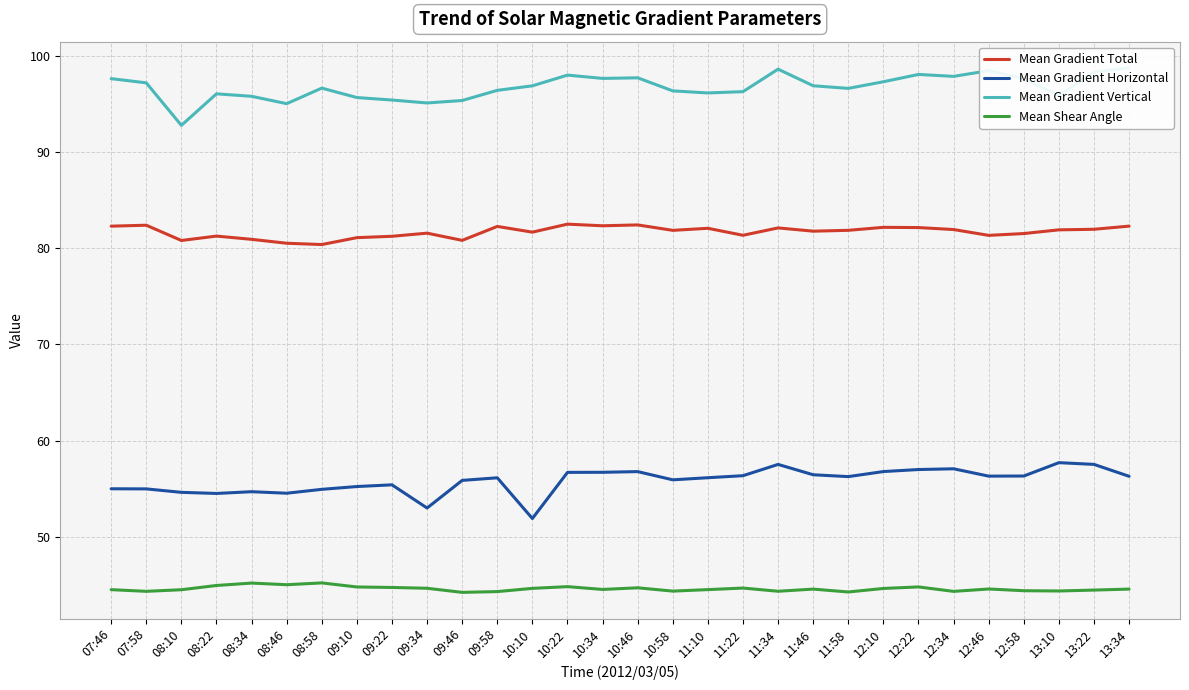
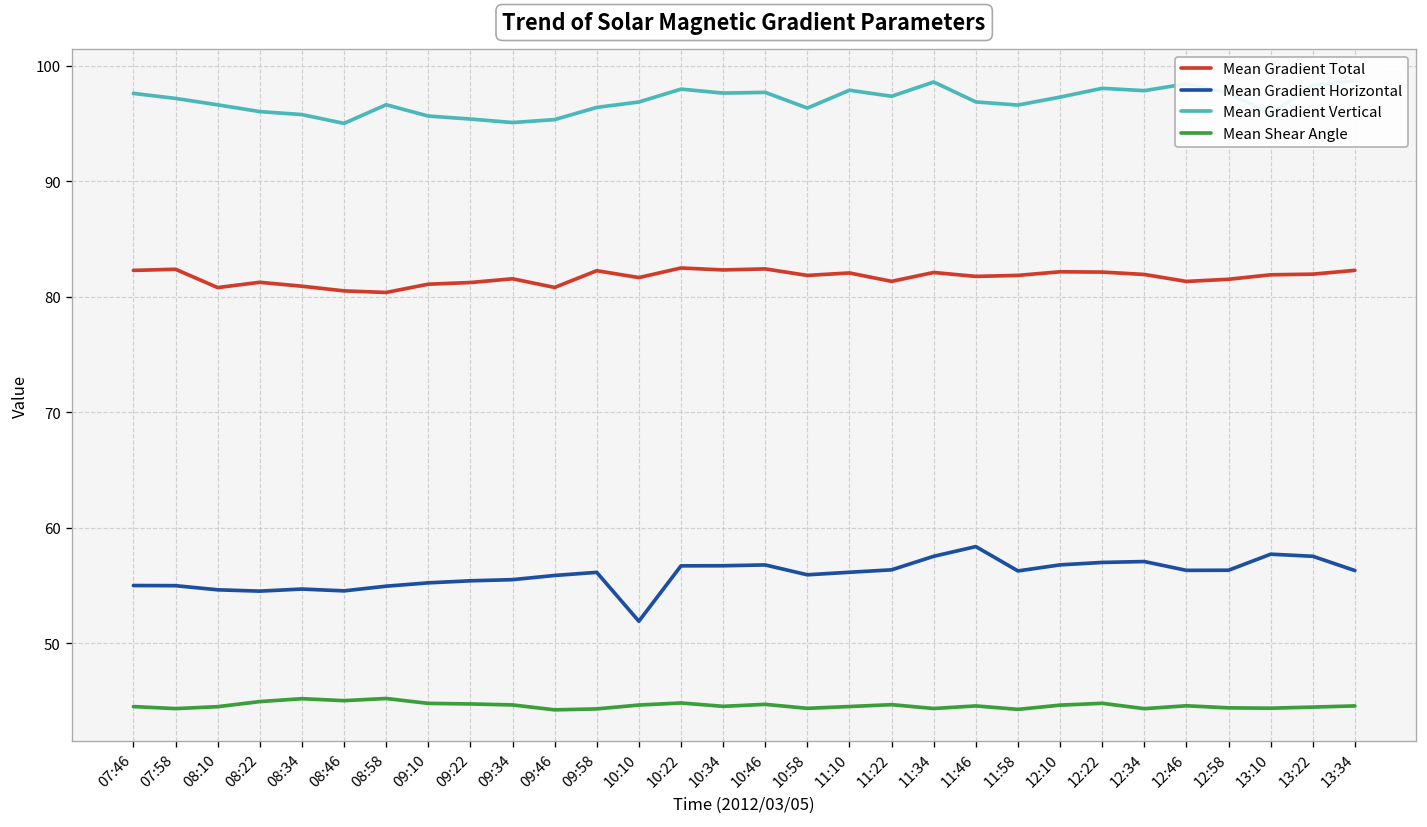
Mean Gradient Vertical, 08:10: 93 -> 97
Mean Gradient Horizontal, 09:34: 53 -> 56
Mean Gradient Vertical, 11:10: 96 -> 98
Mean Gradient Vertical, 11:22: 96 -> 97
Mean Gradient Horizontal, 11:46: 56 -> 58
